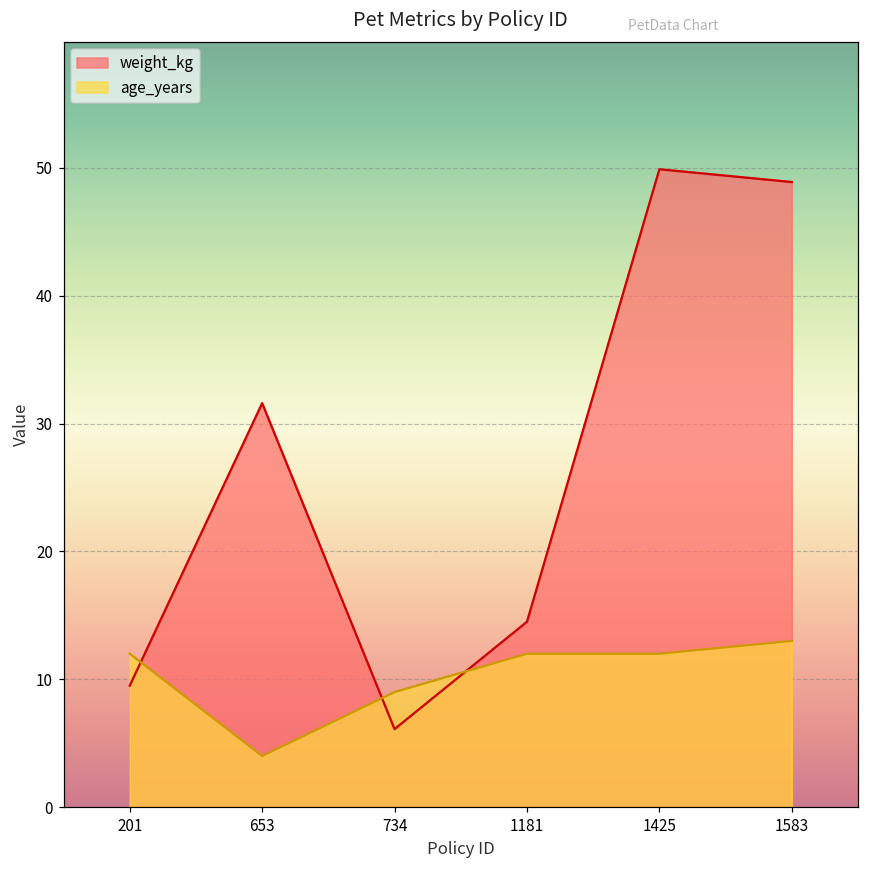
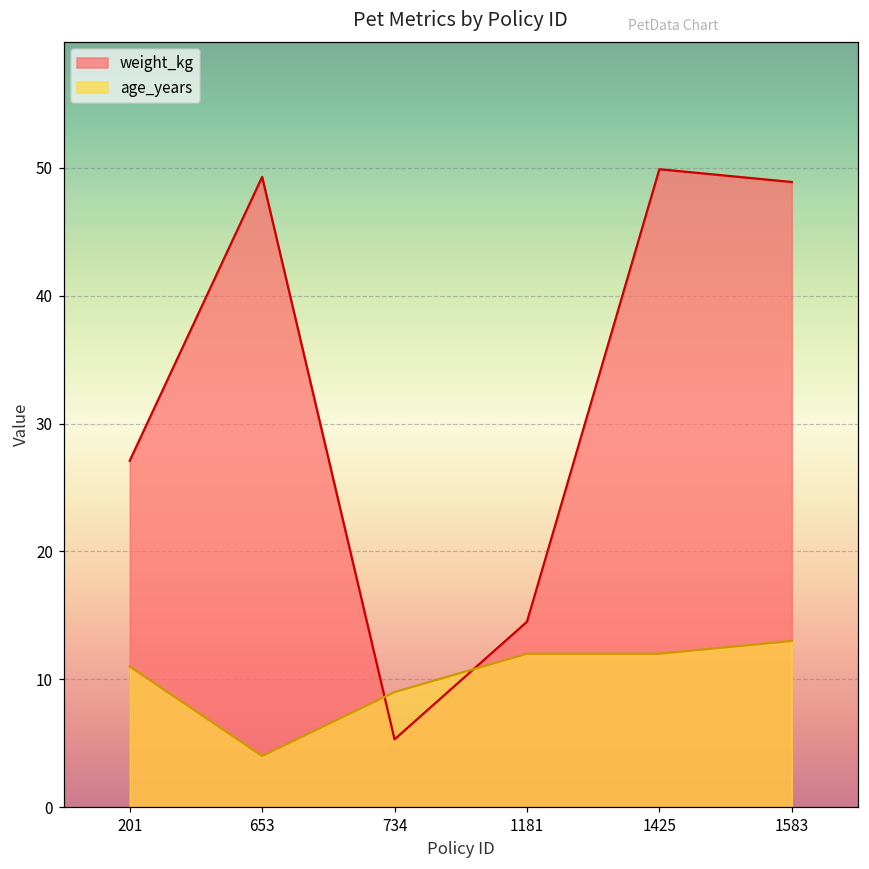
weight_kg, 201: 9.5 -> 27.1
age_years, 201: 12 -> 11
weight_kg, 653: 31.6 -> 49.3
weight_kg, 734: 6.1 -> 5.3
